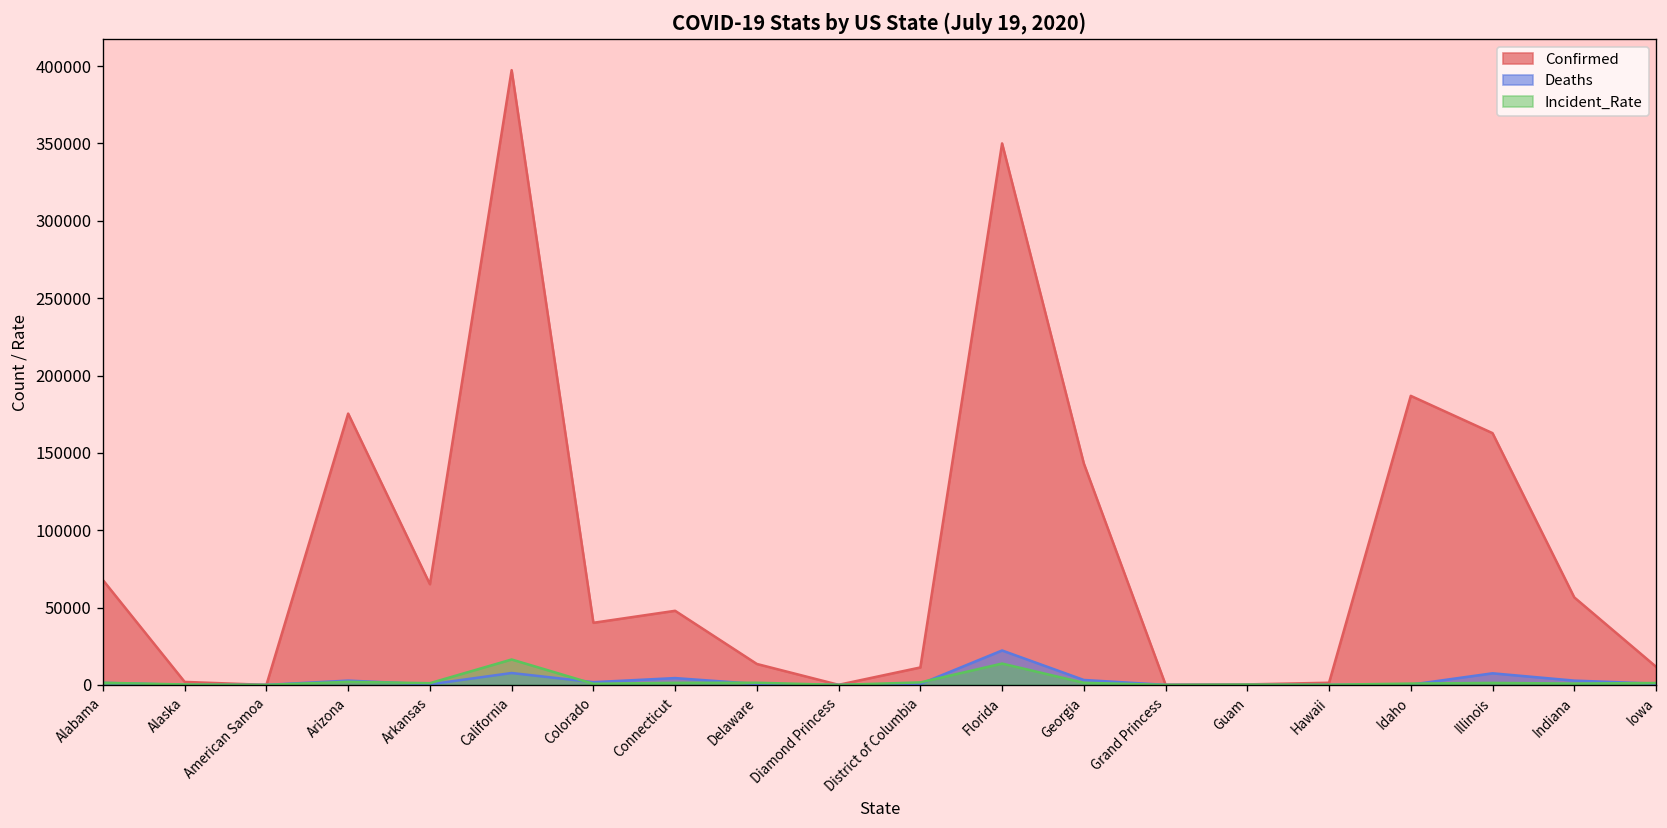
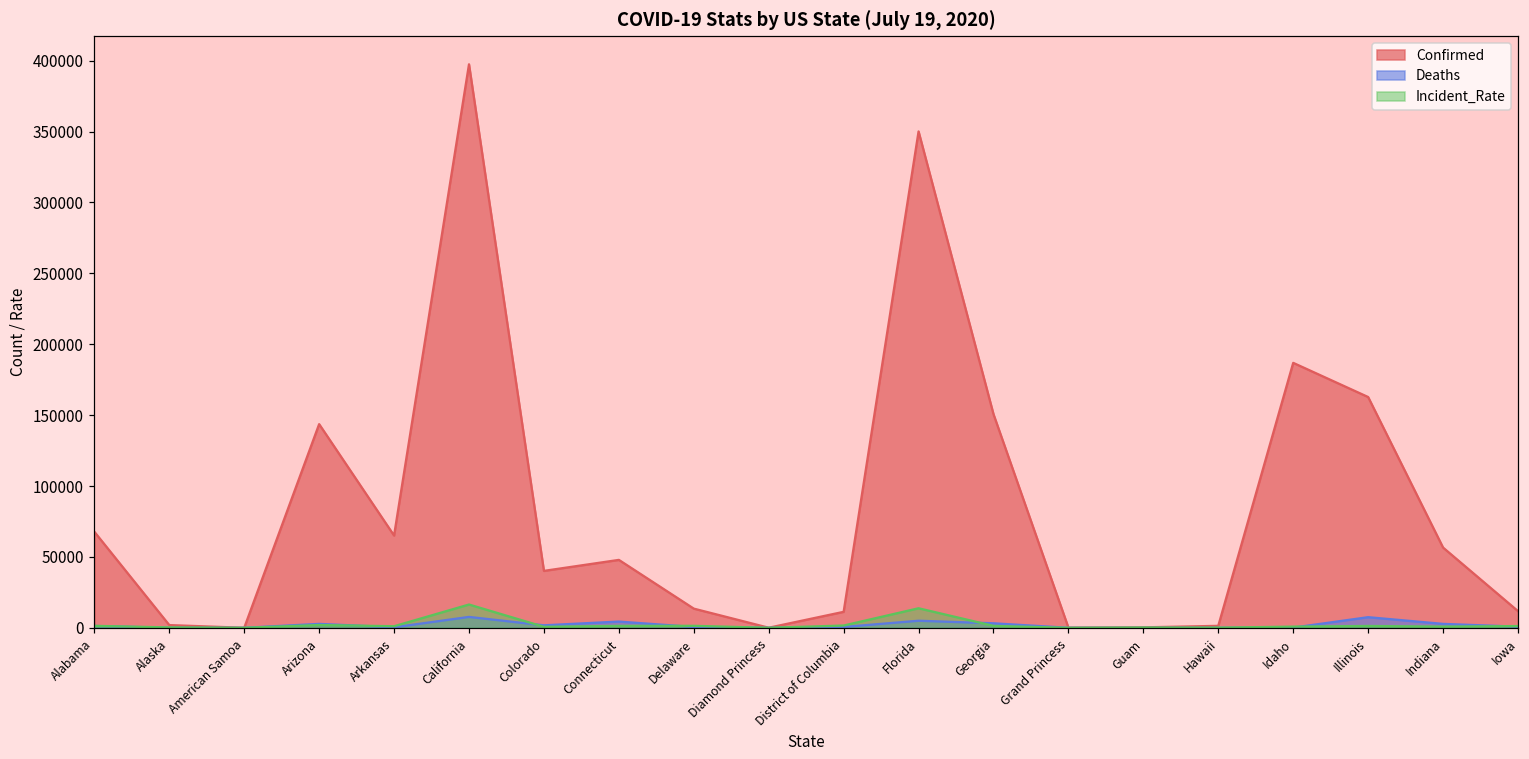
Confirmed, Arizona: 175000 -> 144000
Deaths, Florida: 22000 -> 5000
Confirmed, Georgia: 143000 -> 151000
